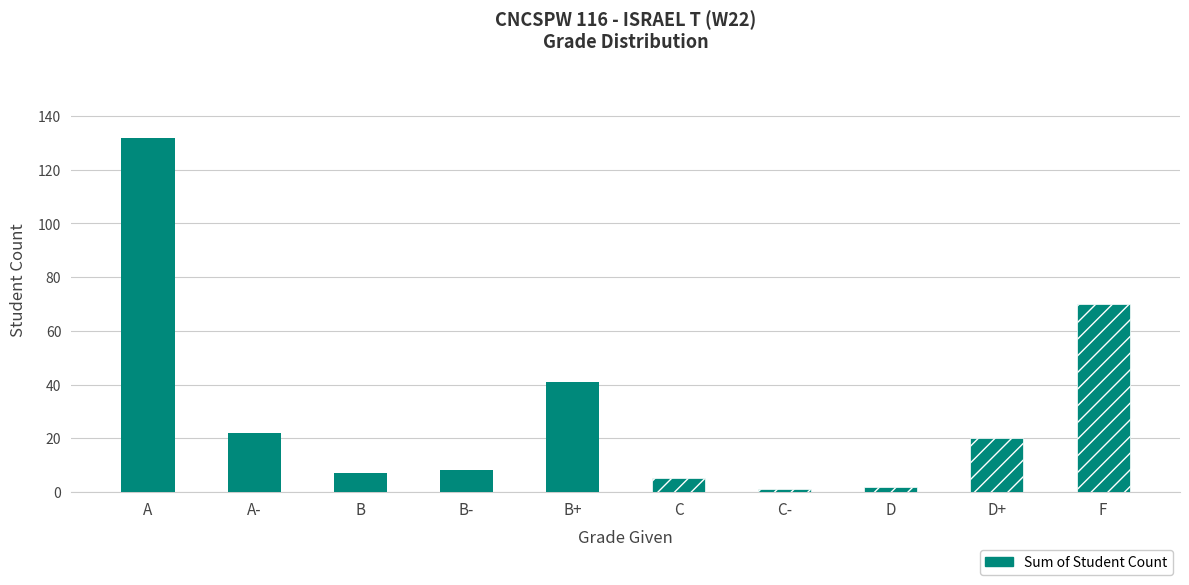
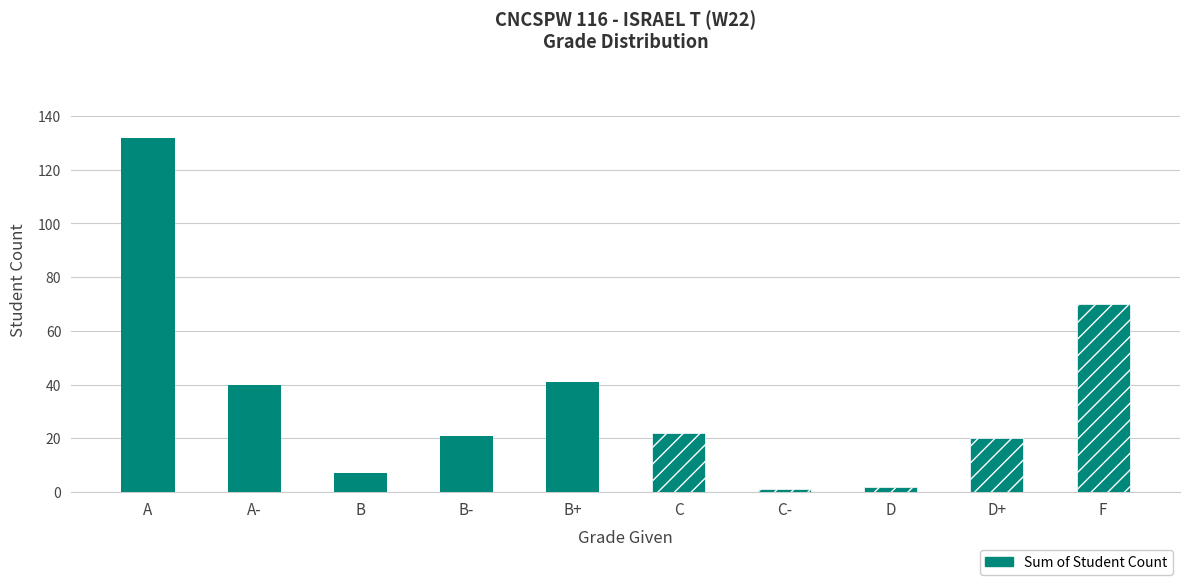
A-: 22 -> 40
B-: 8 -> 21
C: 5 -> 22
